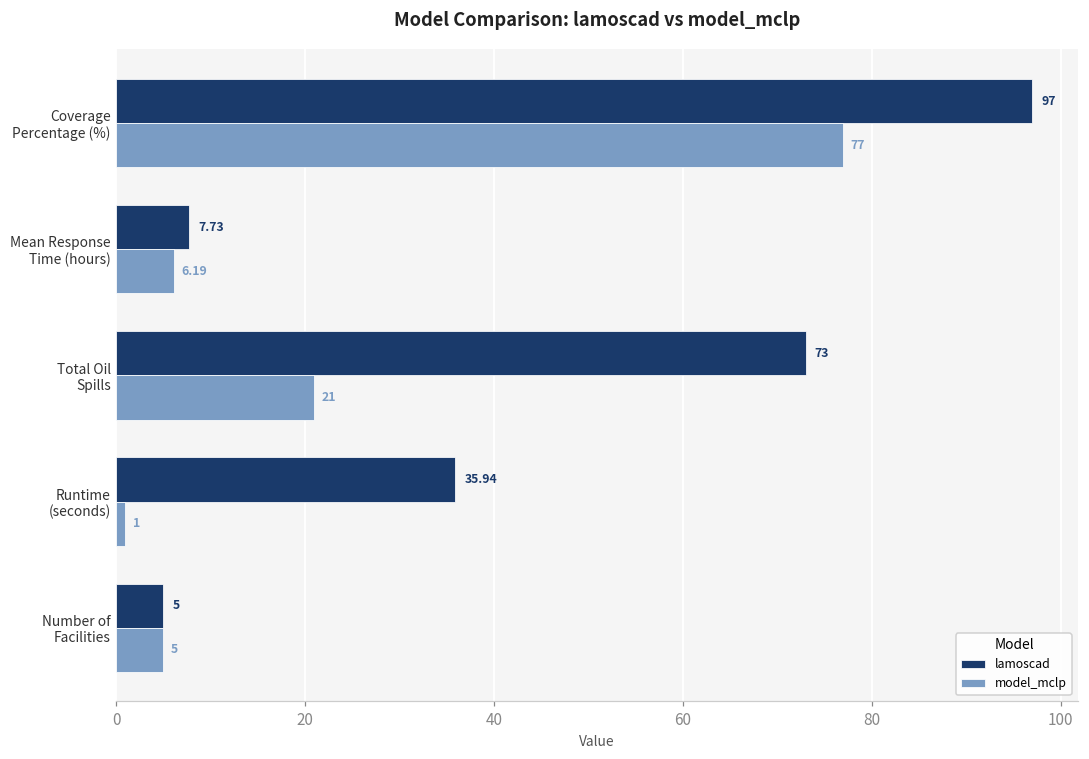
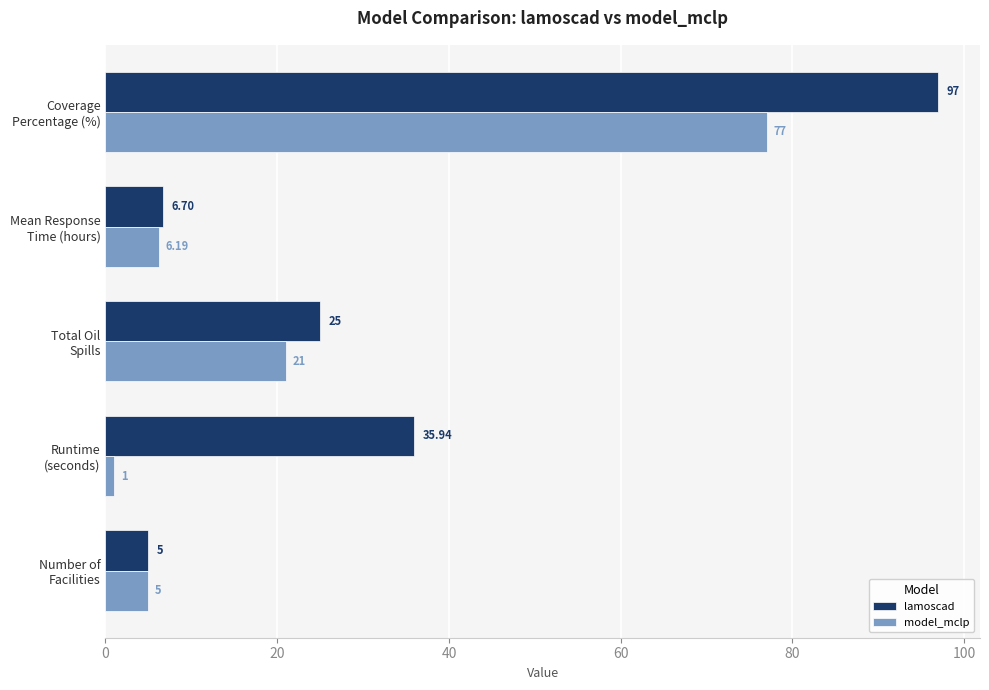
lamoscad, Mean Response Time (hours): 7.73 -> 6.70
lamoscad, Total Oil Spills: 73 -> 25
